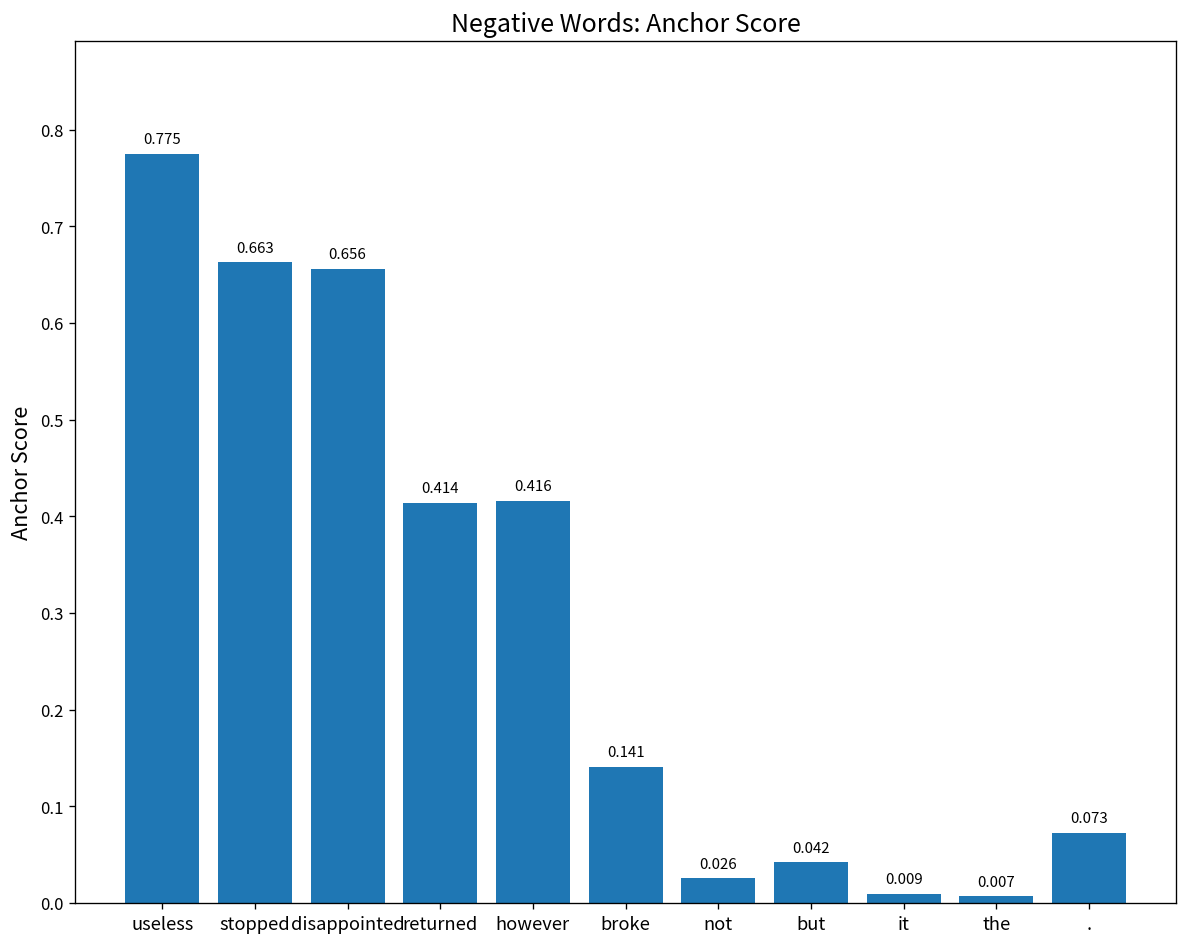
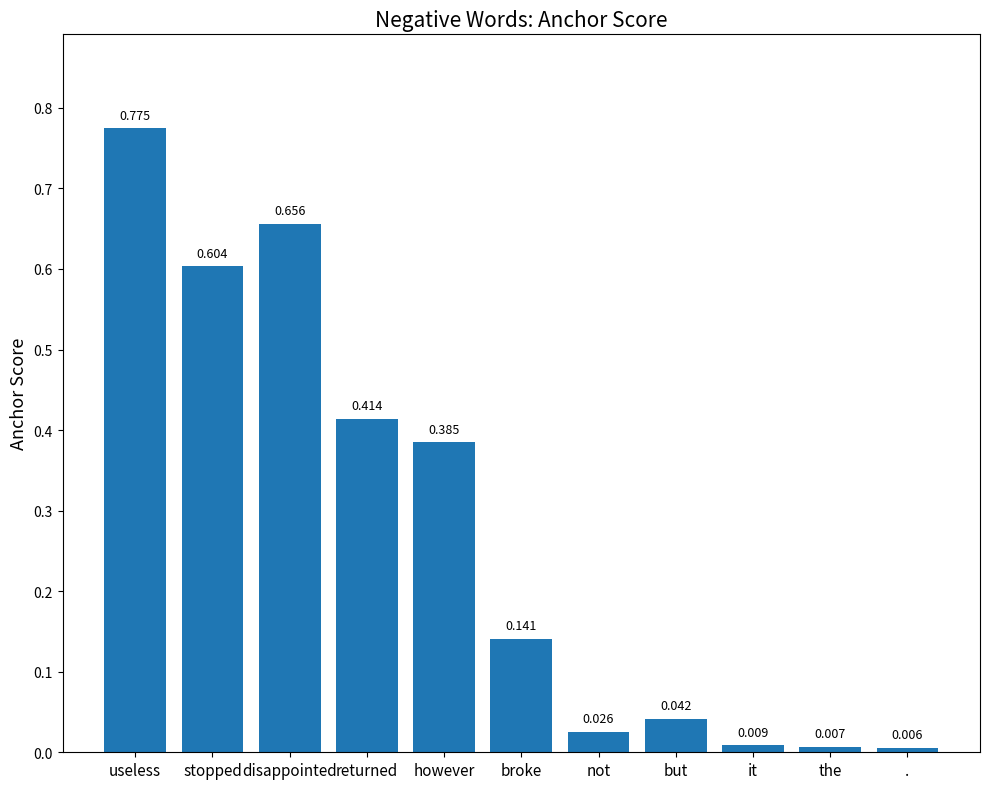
stopped: 0.663 -> 0.604
however: 0.416 -> 0.385
.: 0.073 -> 0.006
